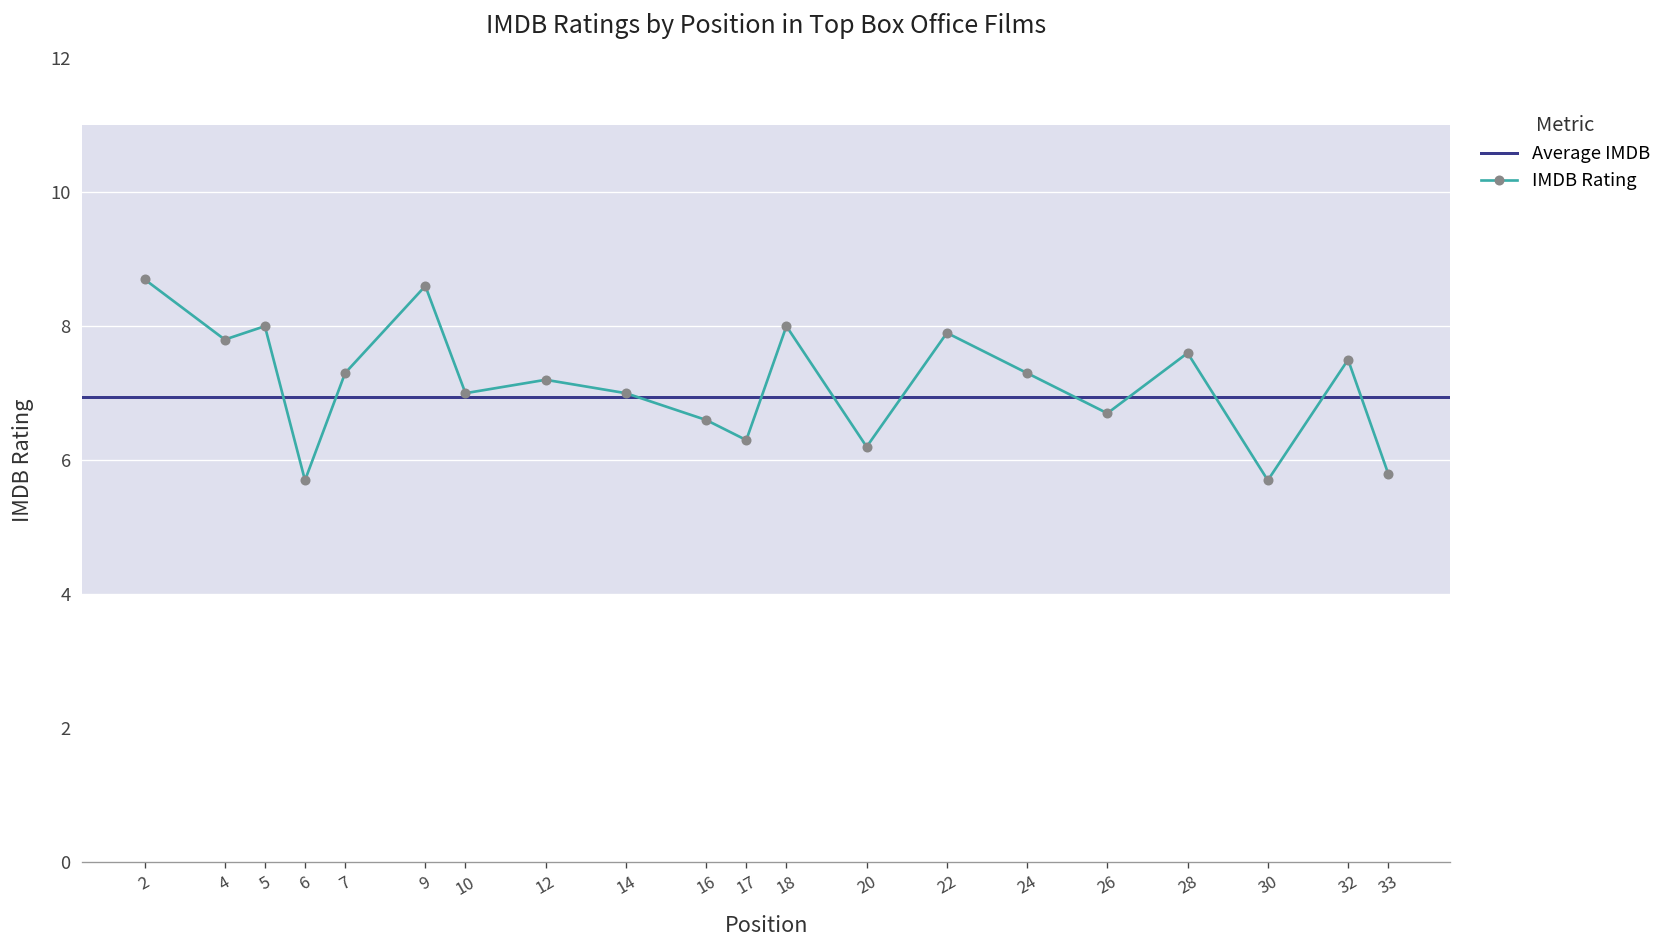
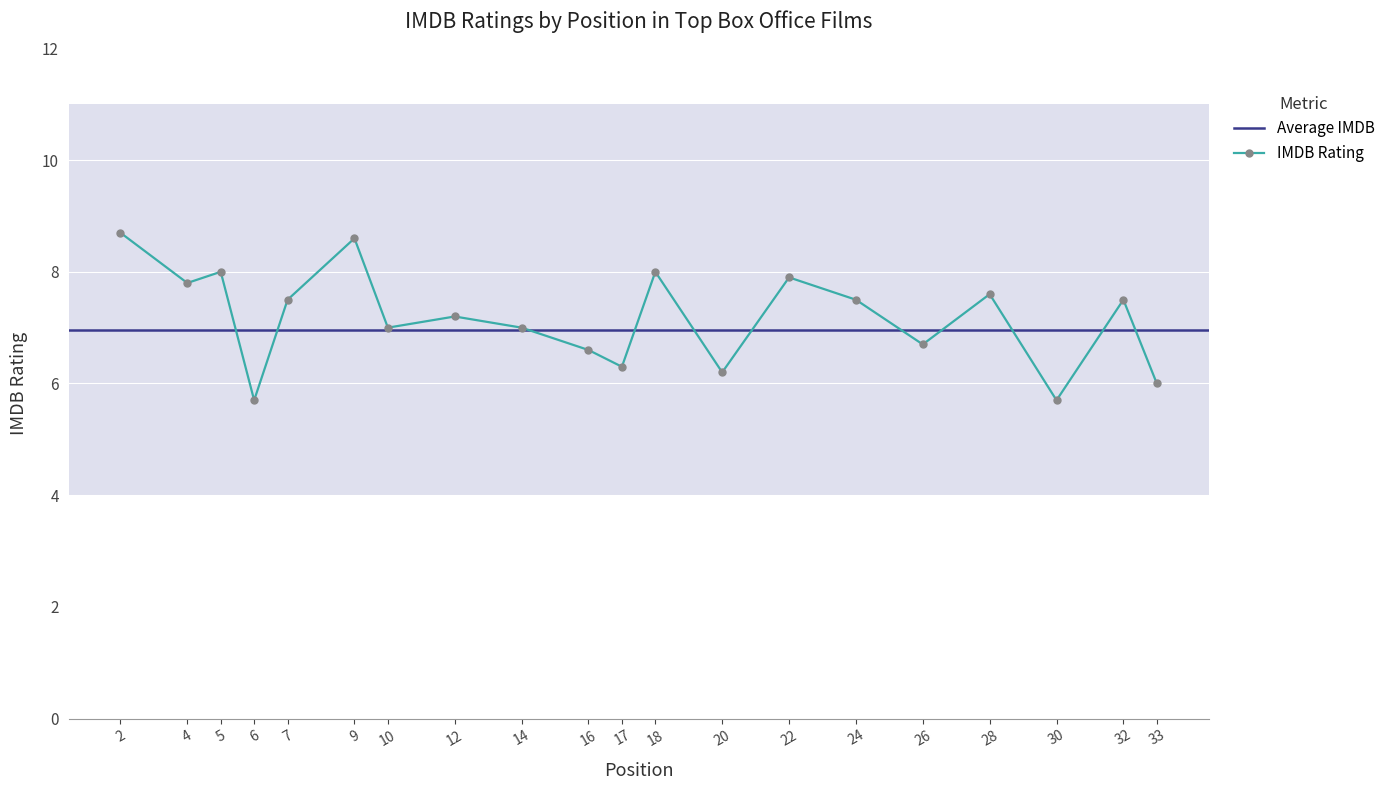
7: 7.3 -> 7.5
24: 7.3 -> 7.5
33: 5.8 -> 6.0
